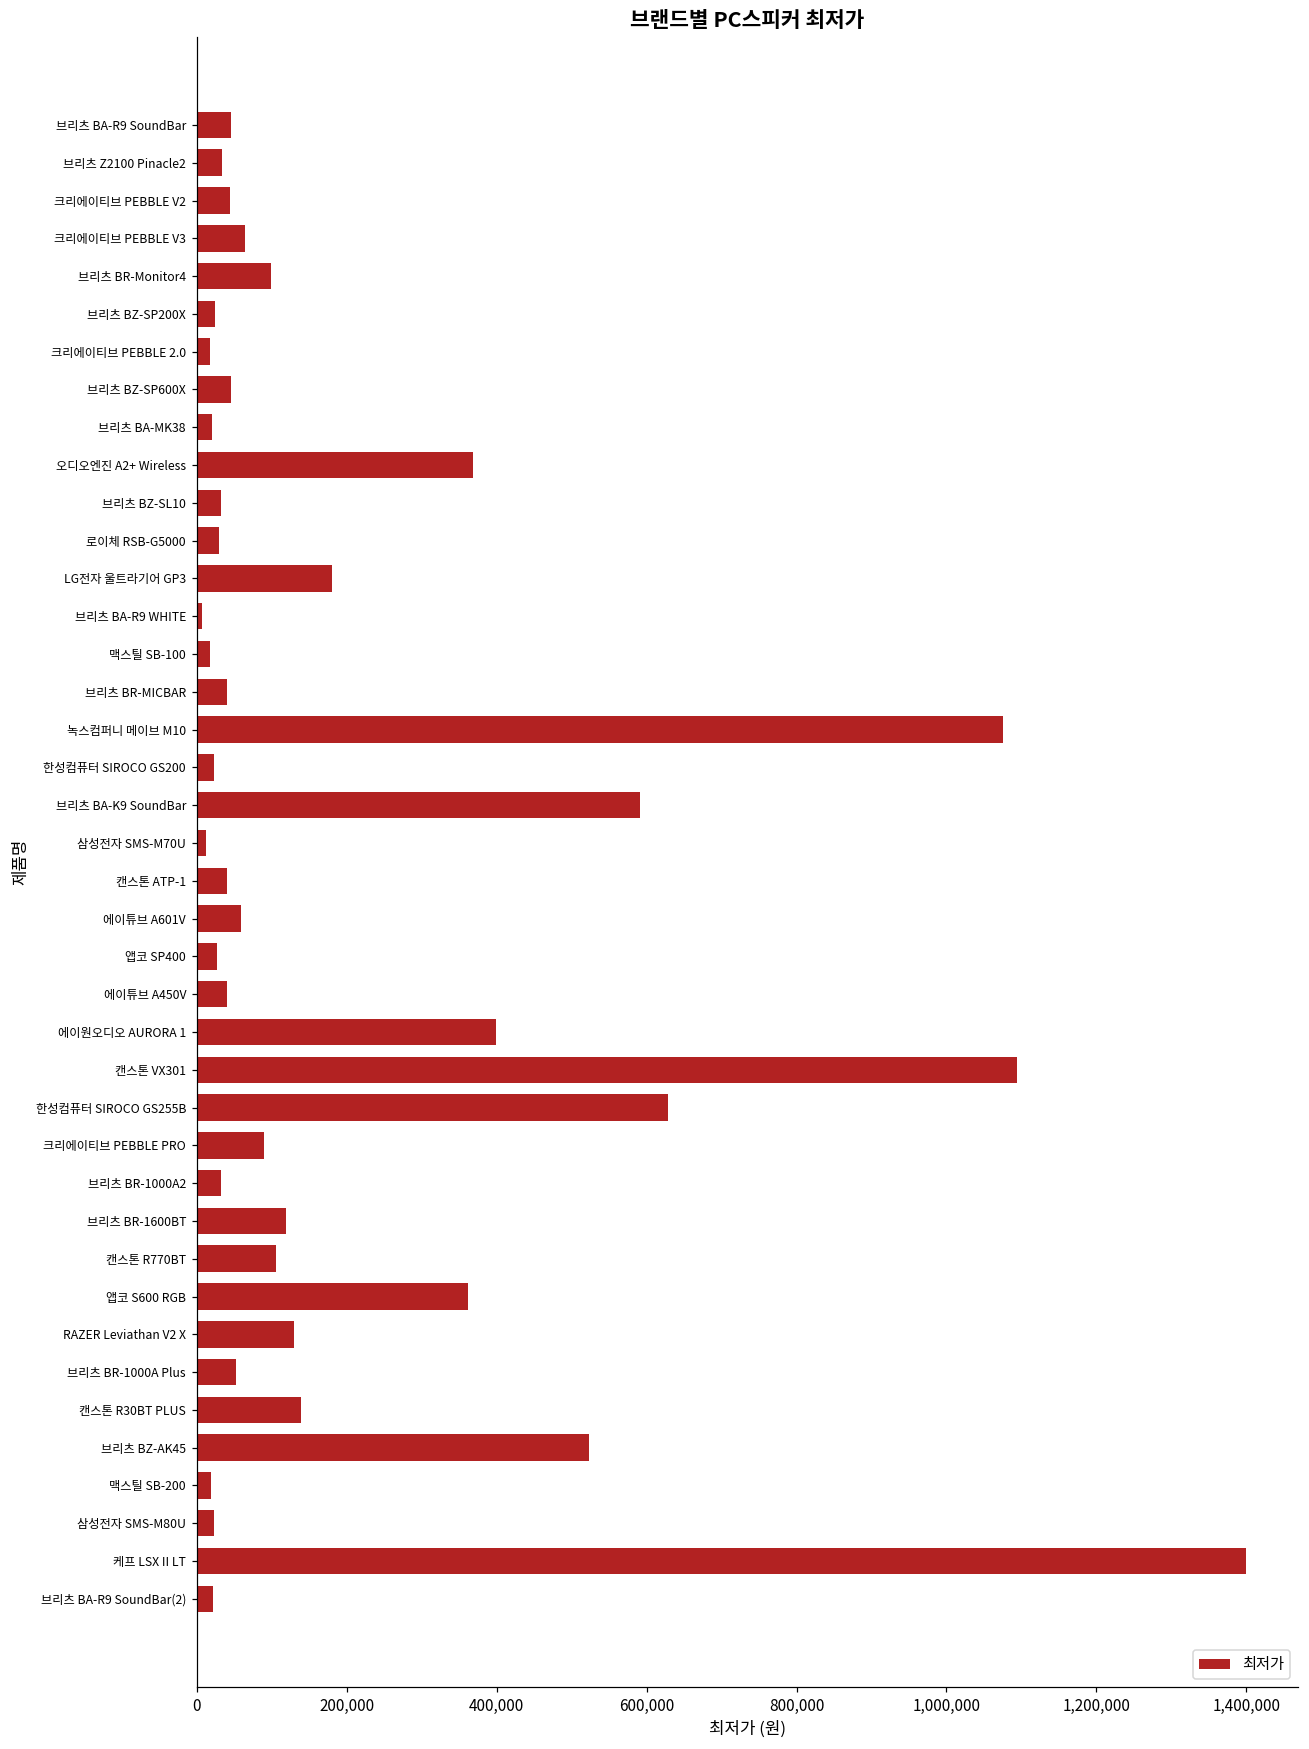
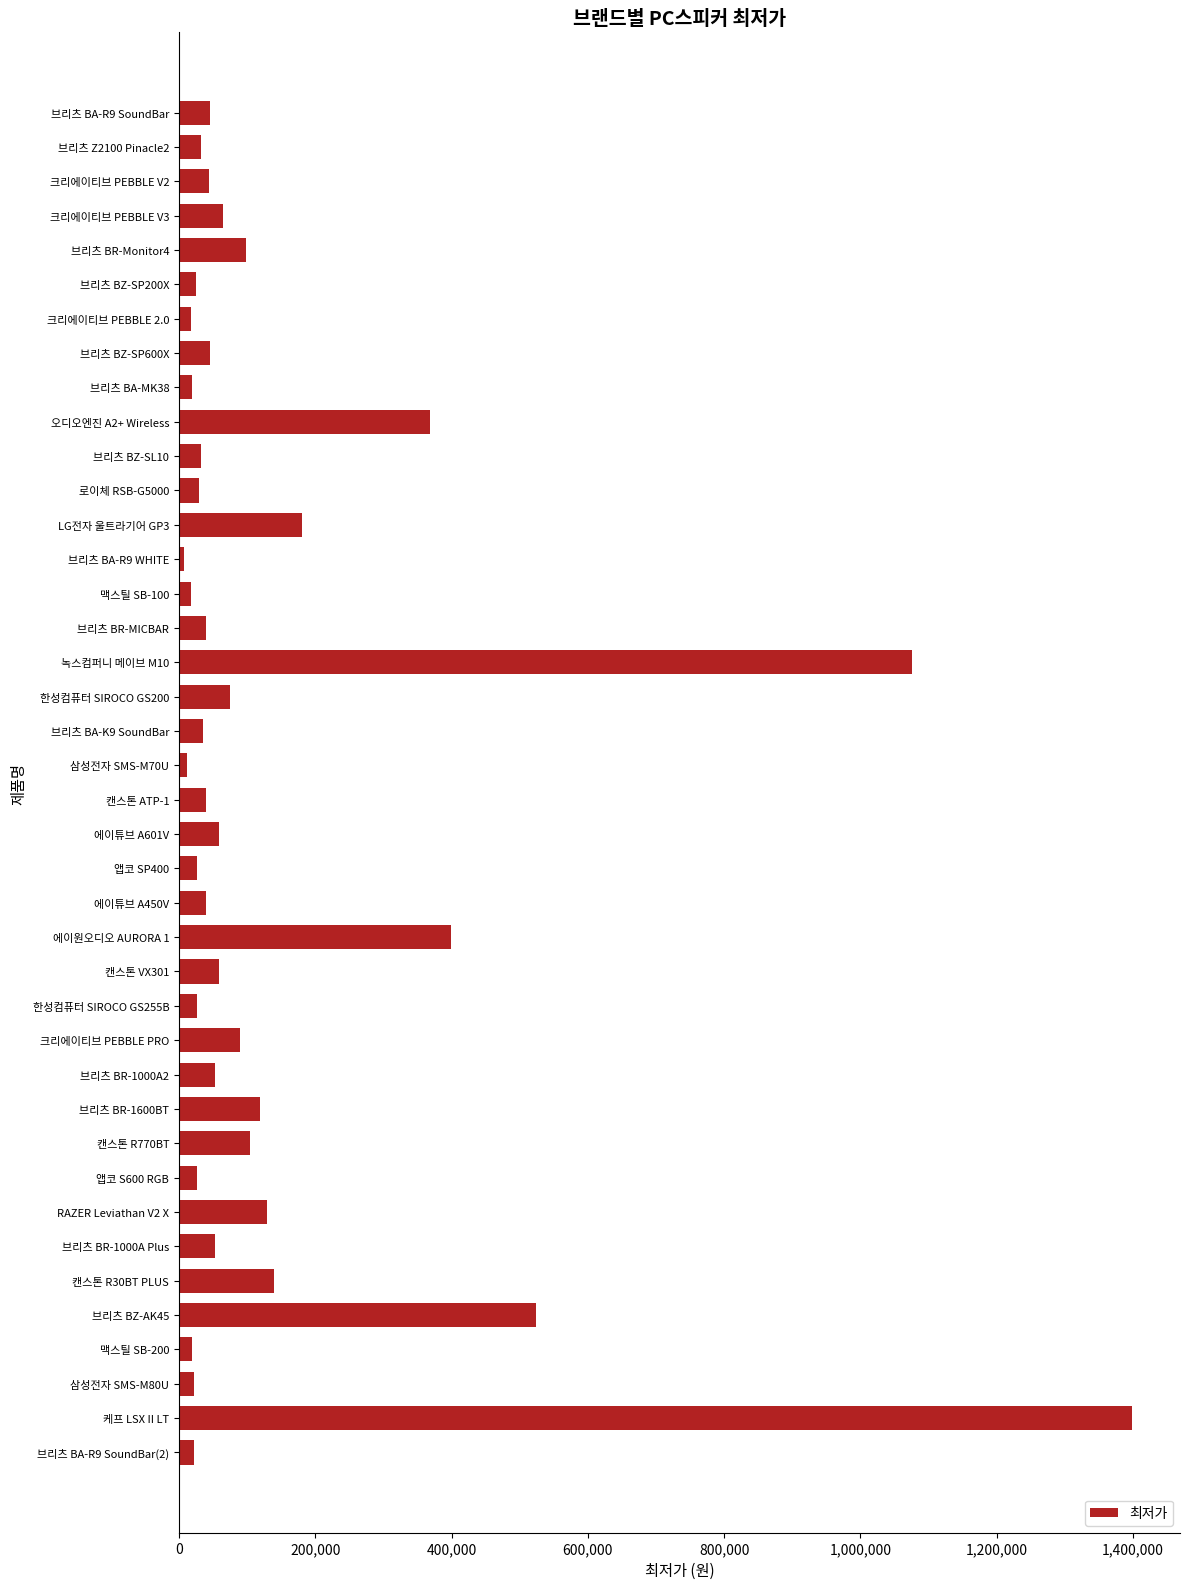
한성컴퓨터 SIROCO GS200: 20,000 -> 70,000
브리츠 BA-K9 SoundBar: 590,000 -> 30,000
캔스톤 VX301: 1,090,000 -> 60,000
한성컴퓨터 SIROCO GS255B: 630,000 -> 30,000
브리츠 BR-1000A2: 30,000 -> 50,000
앱코 S600 RGB: 360,000 -> 30,000
